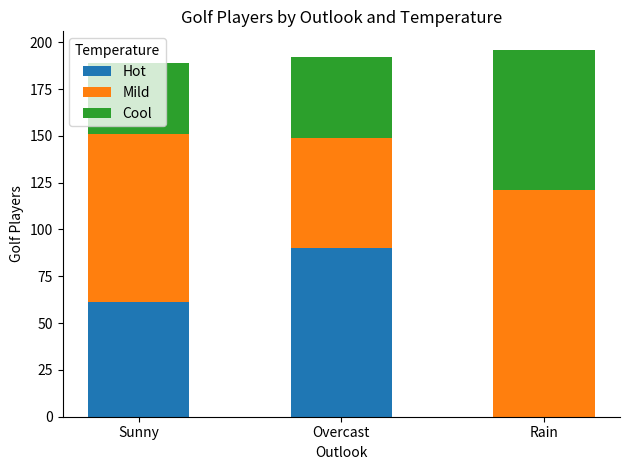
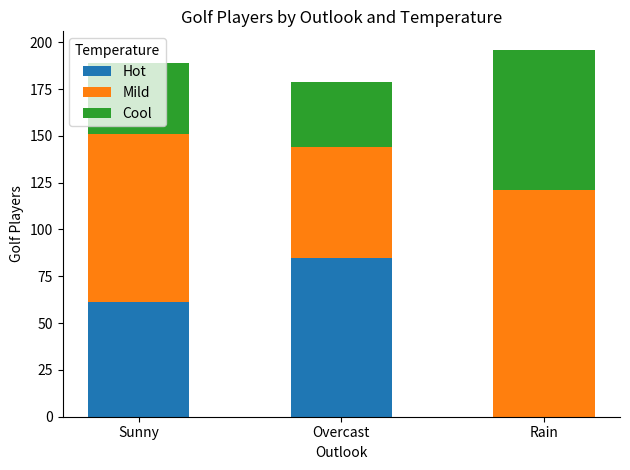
Hot, Overcast: 90 -> 85
Cool, Overcast: 43 -> 35
